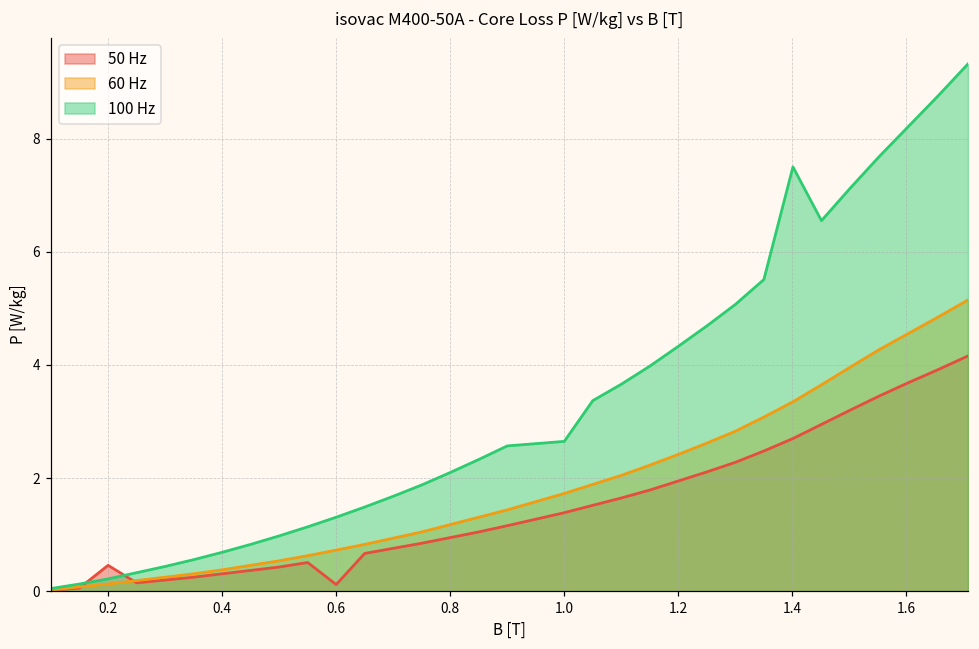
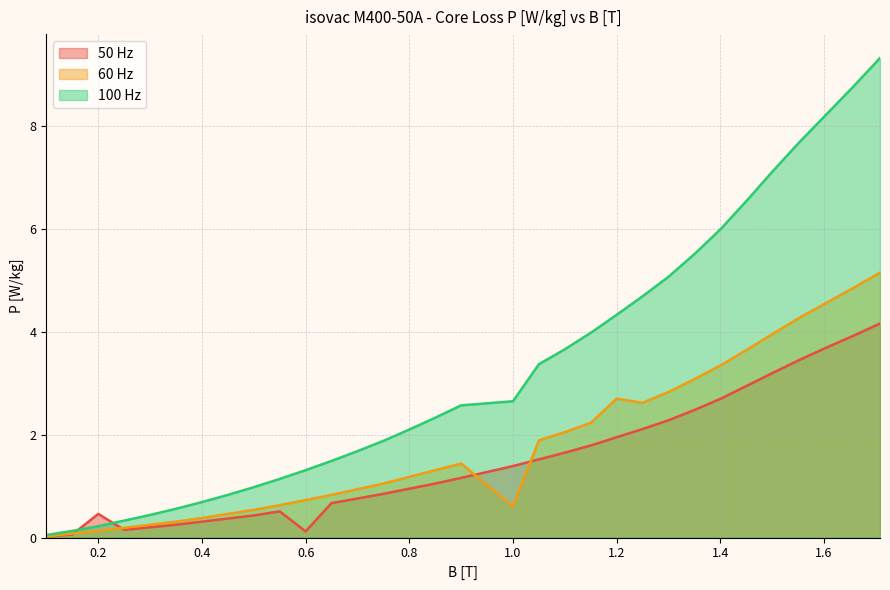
60 Hz, 1.0: 1.7 -> 0.6
60 Hz, 1.2: 2.4 -> 2.7
100 Hz, 1.4: 7.5 -> 6.0
